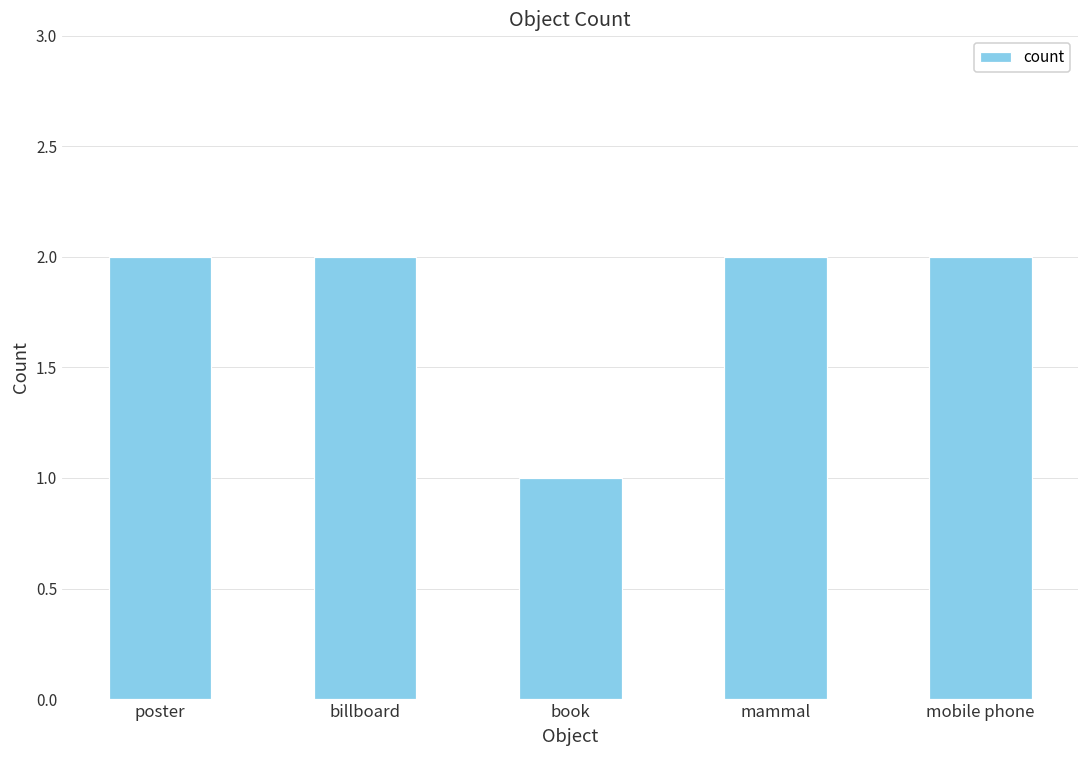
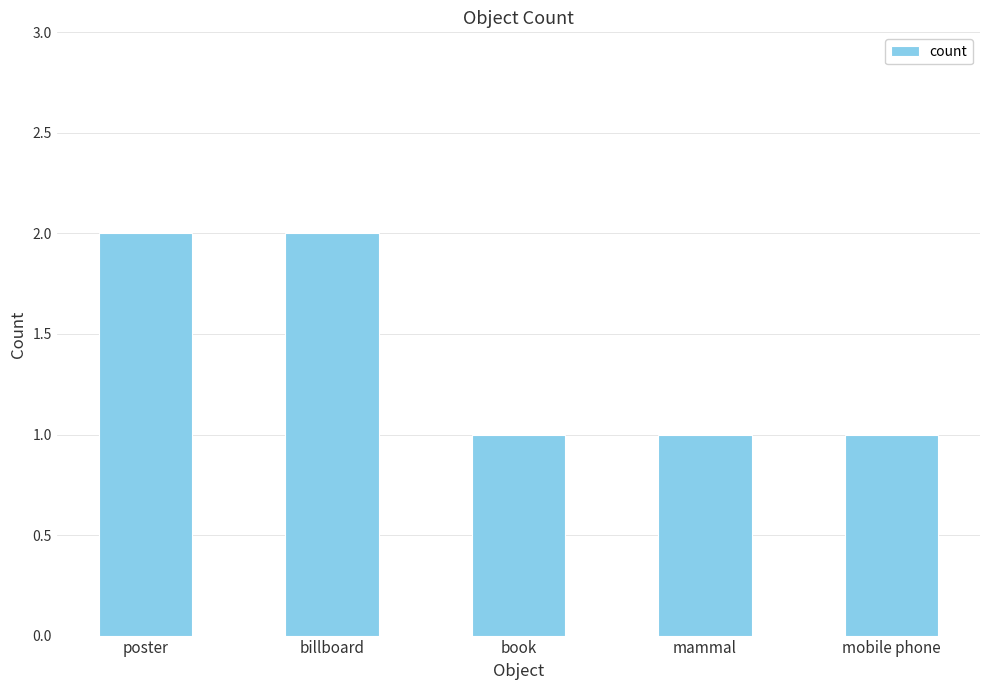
mammal: 2 -> 1
mobile phone: 2 -> 1
